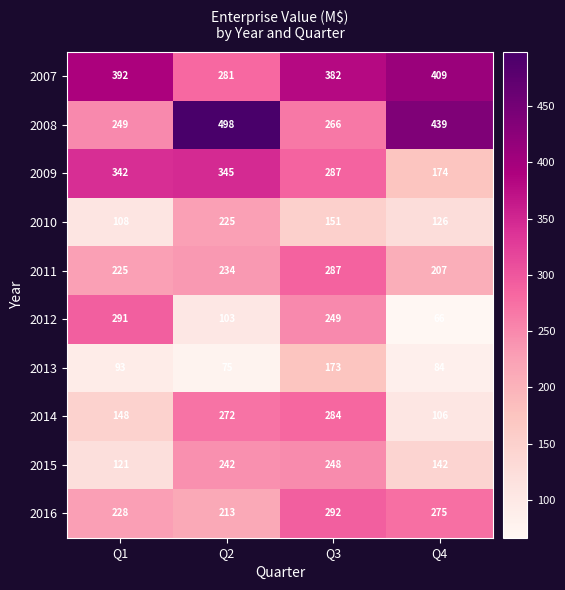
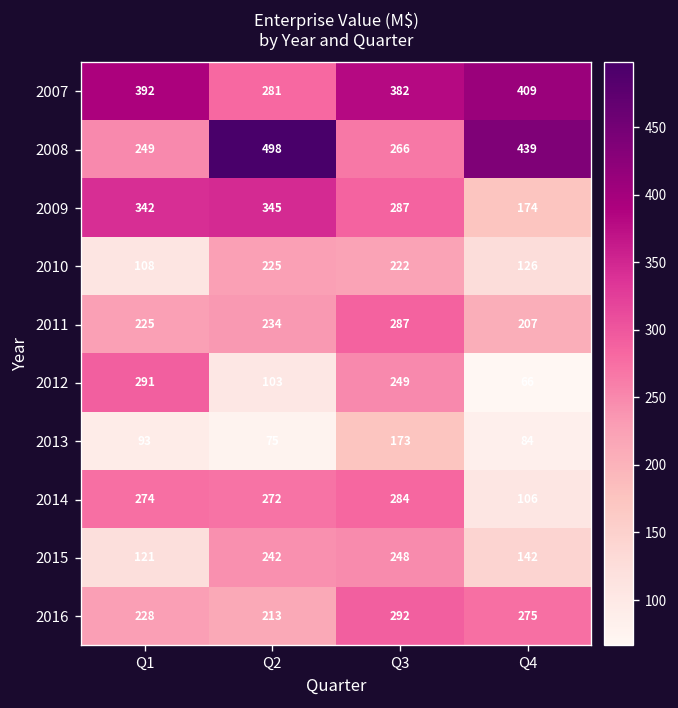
2010, Q3: 151 -> 222
2014, Q1: 148 -> 274
